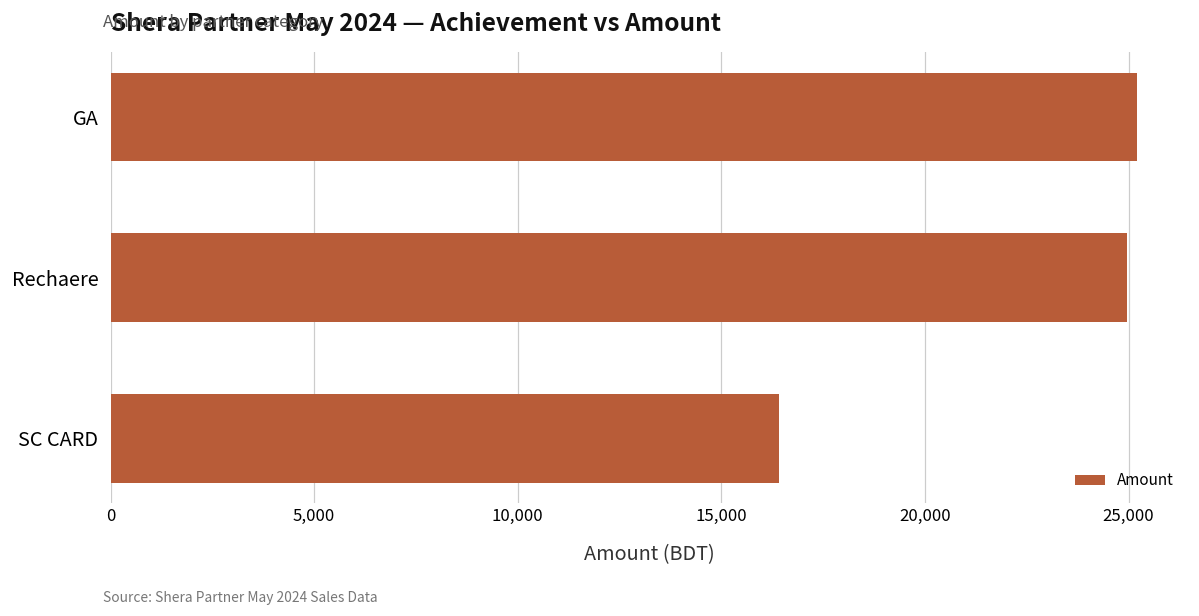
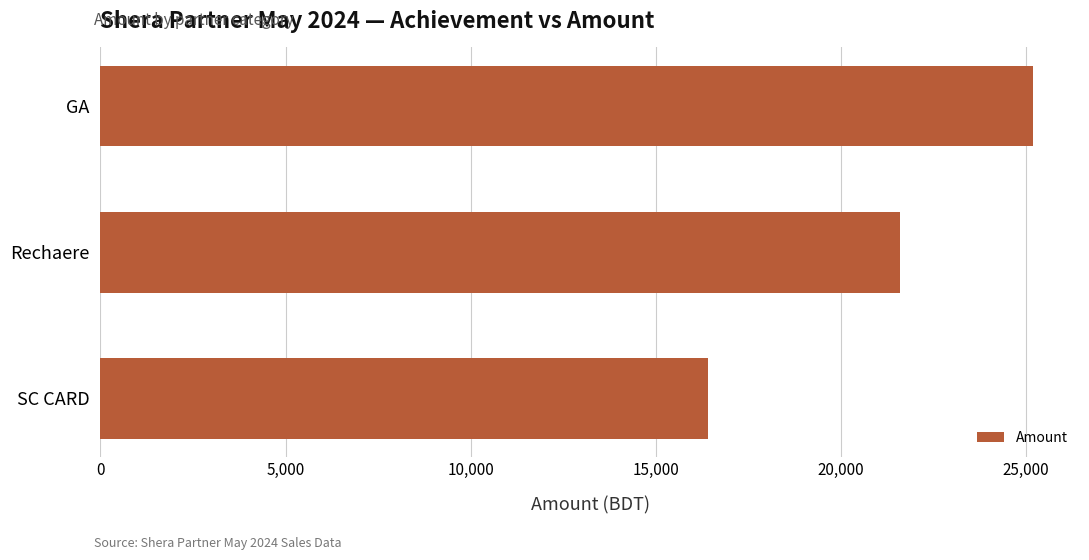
Rechaere: 25,000 -> 21,600
